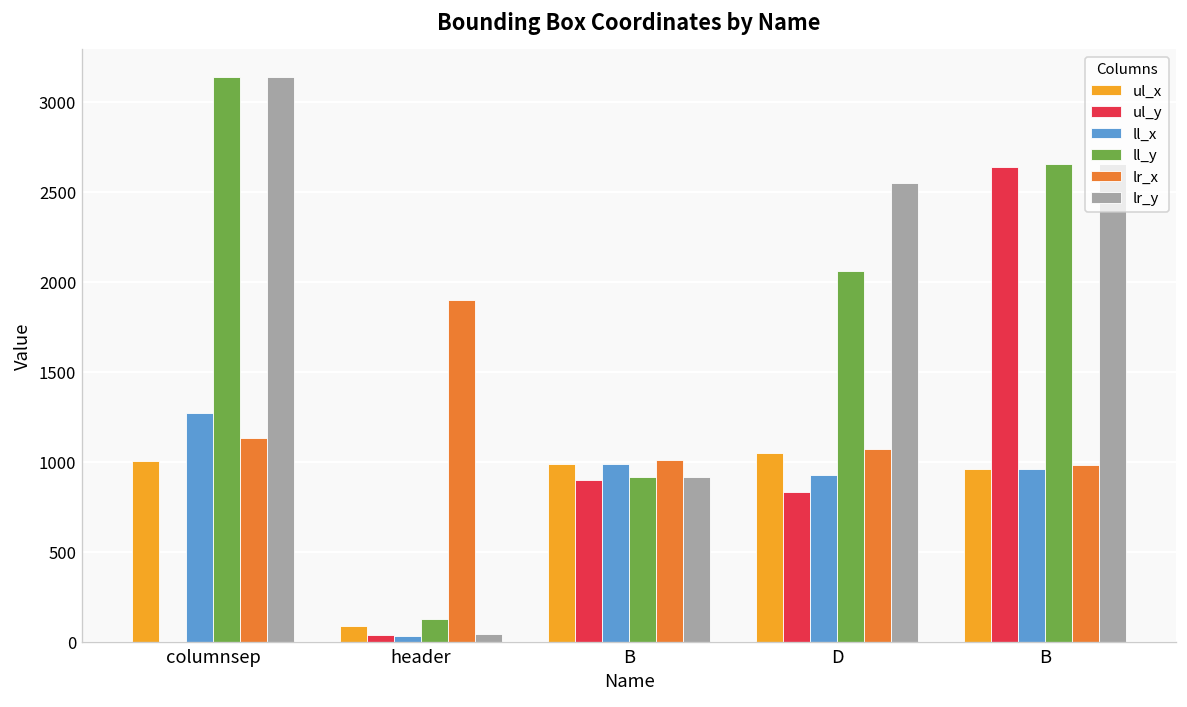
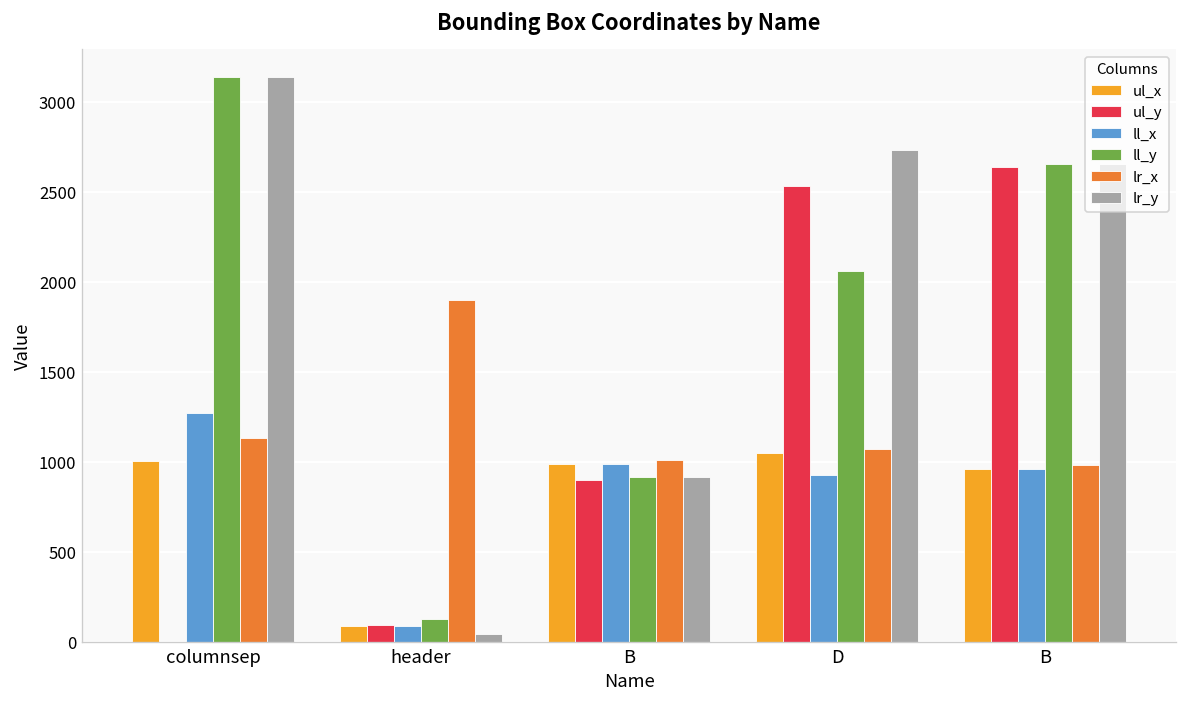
ul_y, header: 40 -> 90
ll_x, header: 30 -> 90
ul_y, D: 830 -> 2530
lr_y, D: 2550 -> 2730
